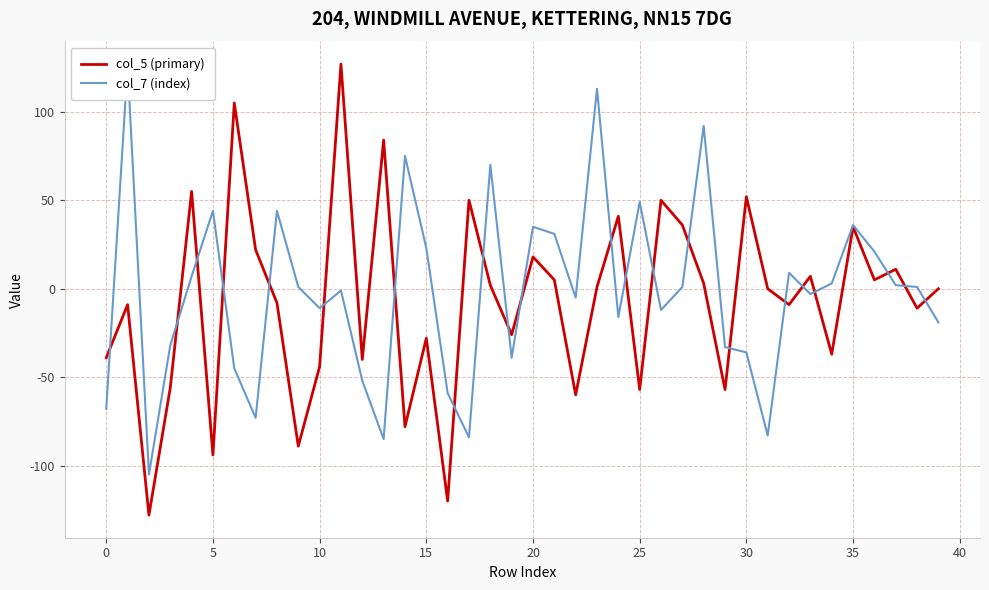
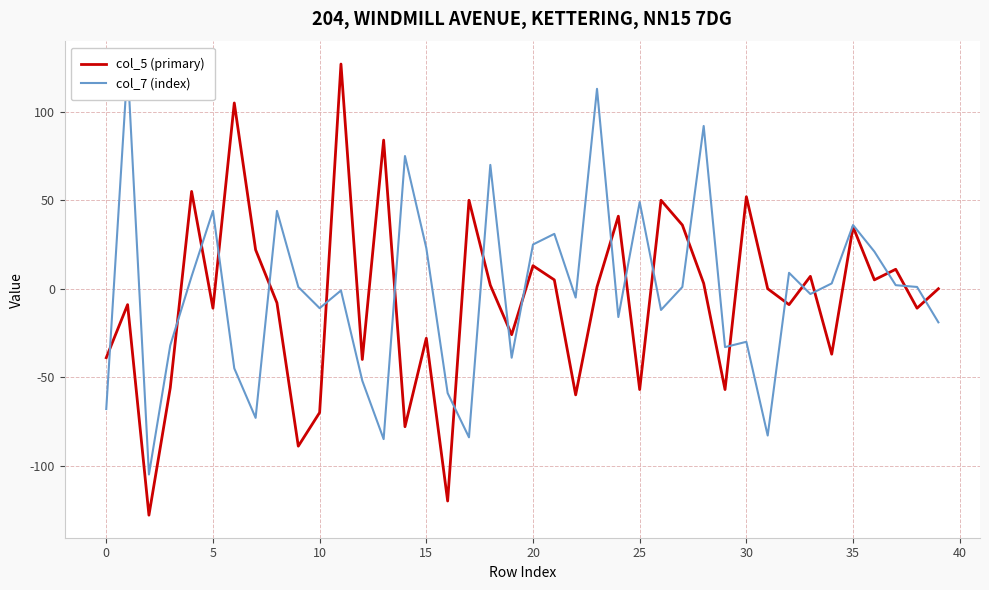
col_5 (primary), 5: -94 -> -11
col_5 (primary), 10: -44 -> -70
col_5 (primary), 20: 18 -> 13
col_7 (index), 20: 35 -> 25
col_7 (index), 30: -36 -> -30
